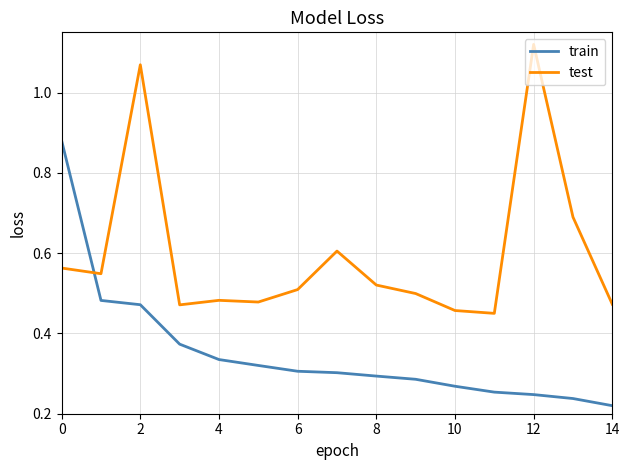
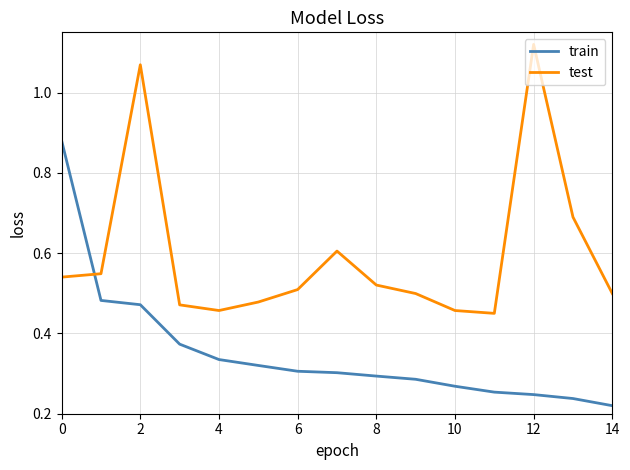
test, 0: 0.56 -> 0.54
test, 4: 0.48 -> 0.46
test, 14: 0.47 -> 0.50
